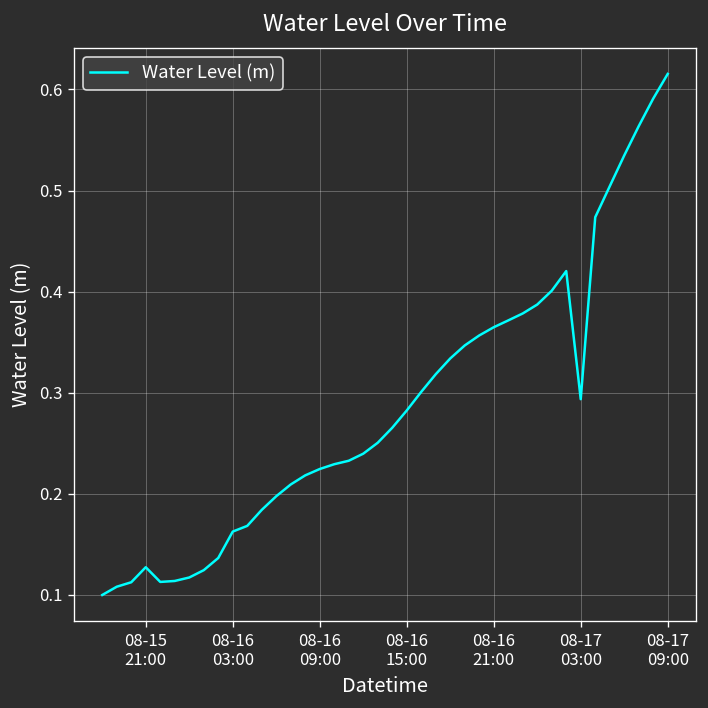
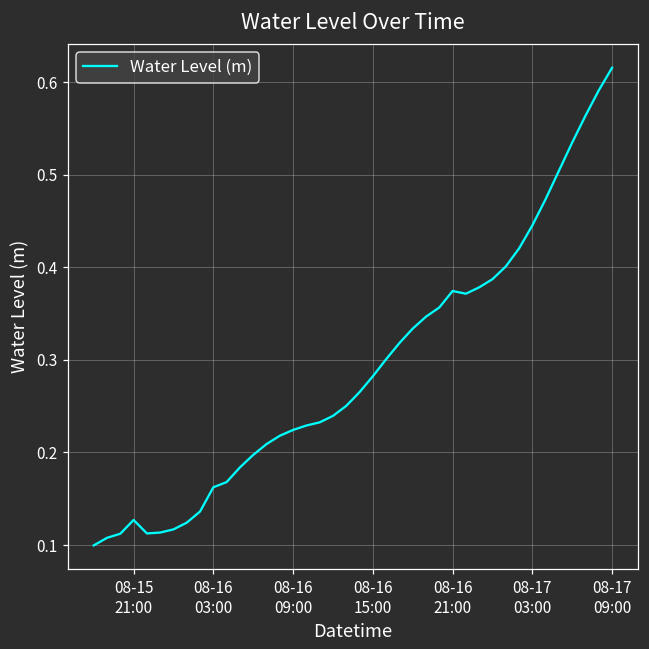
08-16 21:00: 0.36 -> 0.37
08-17 03:00: 0.29 -> 0.45
